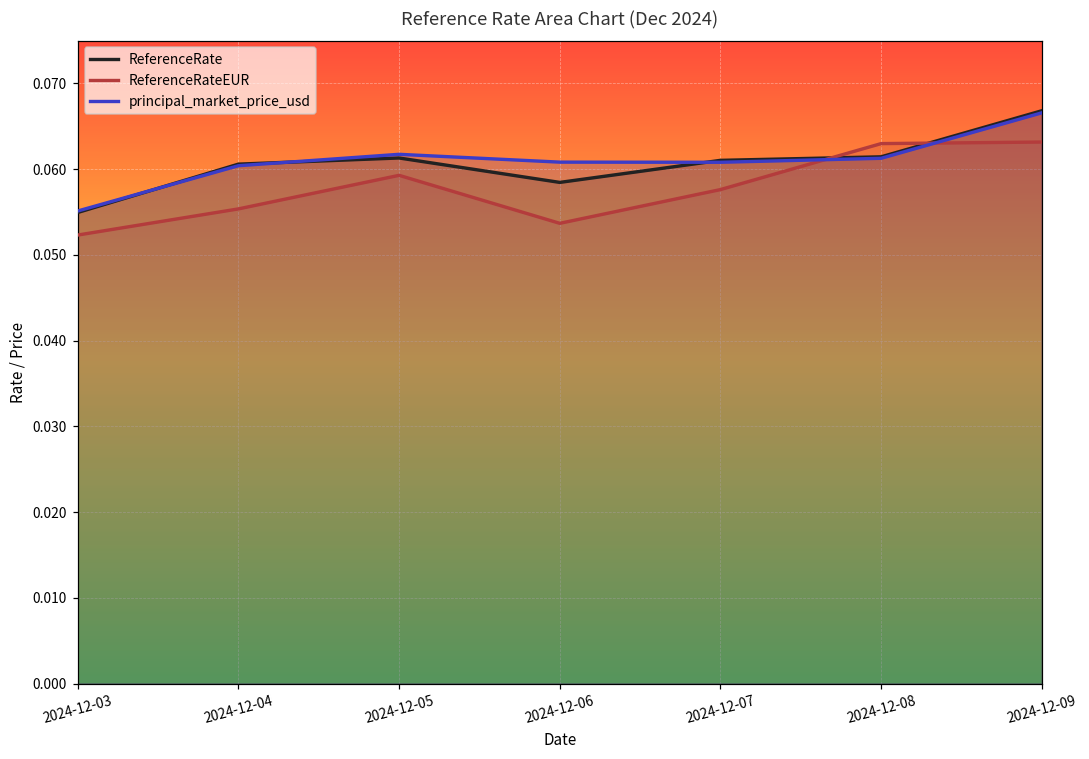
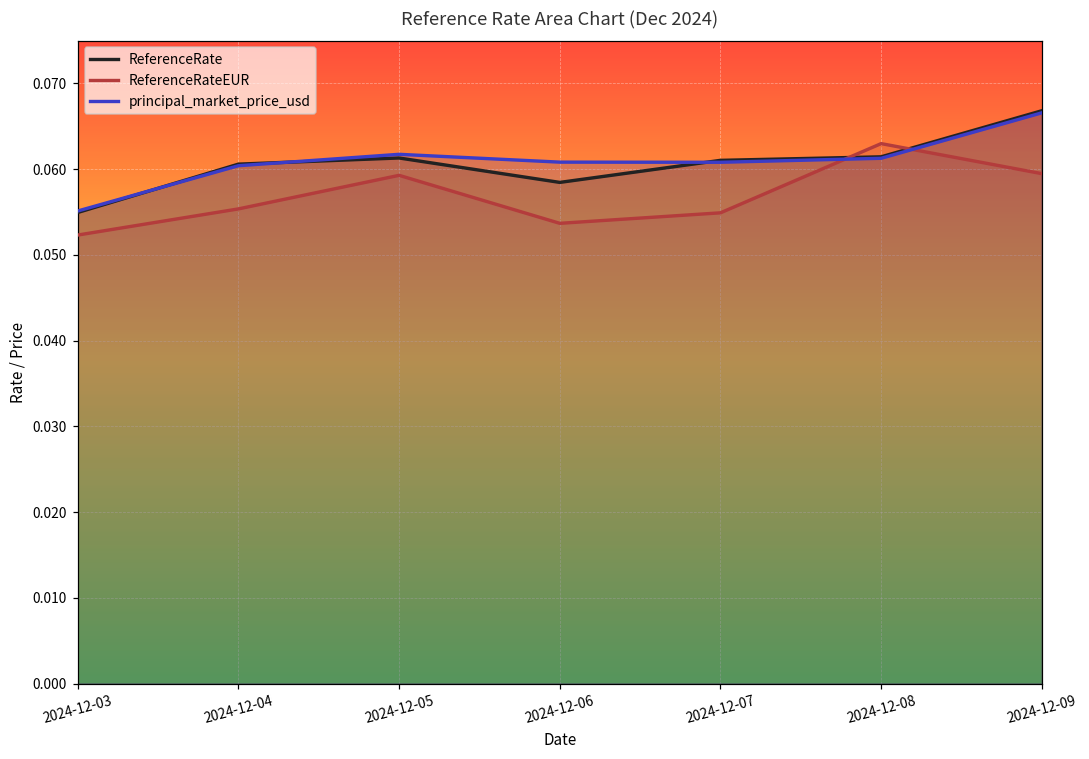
ReferenceRateEUR, 2024-12-07: 0.058 -> 0.055
ReferenceRateEUR, 2024-12-09: 0.063 -> 0.059
